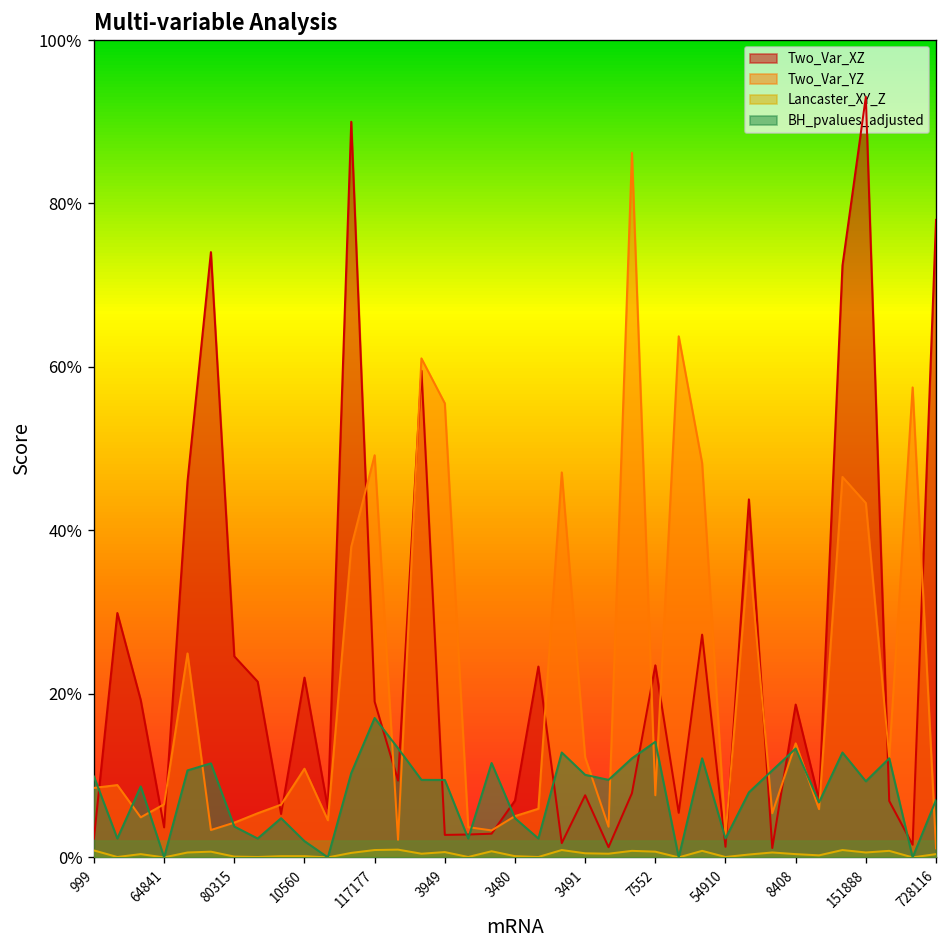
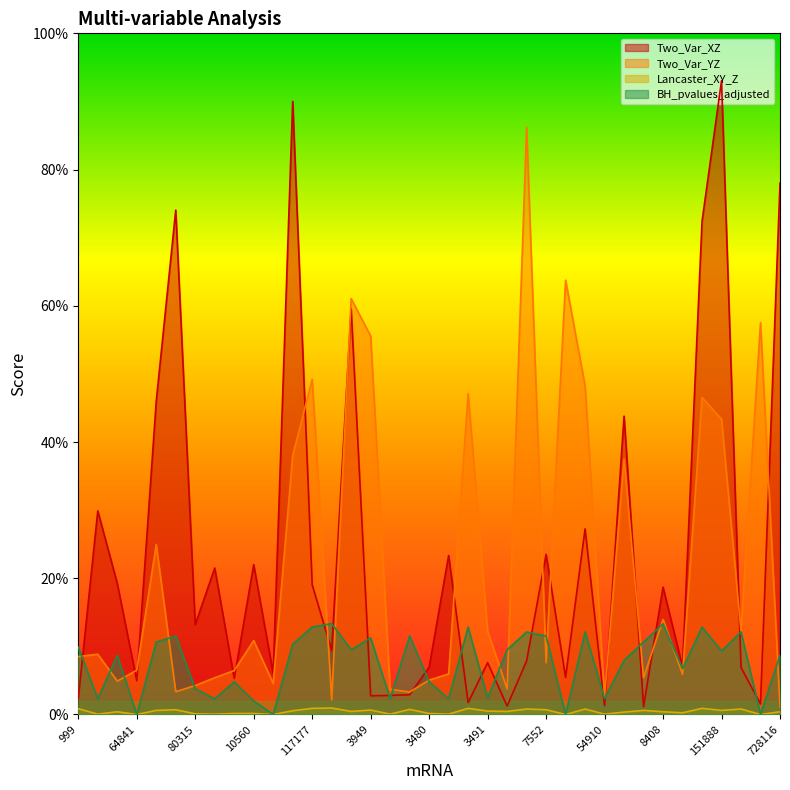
Two_Var_XZ, 64841: 4% -> 5%
Two_Var_XZ, 80315: 25% -> 13%
BH_pvalues_adjusted, 117177: 17% -> 13%
BH_pvalues_adjusted, 3949: 9% -> 11%
BH_pvalues_adjusted, 3491: 10% -> 2%
BH_pvalues_adjusted, 7552: 14% -> 12%
BH_pvalues_adjusted, 728116: 7% -> 9%
